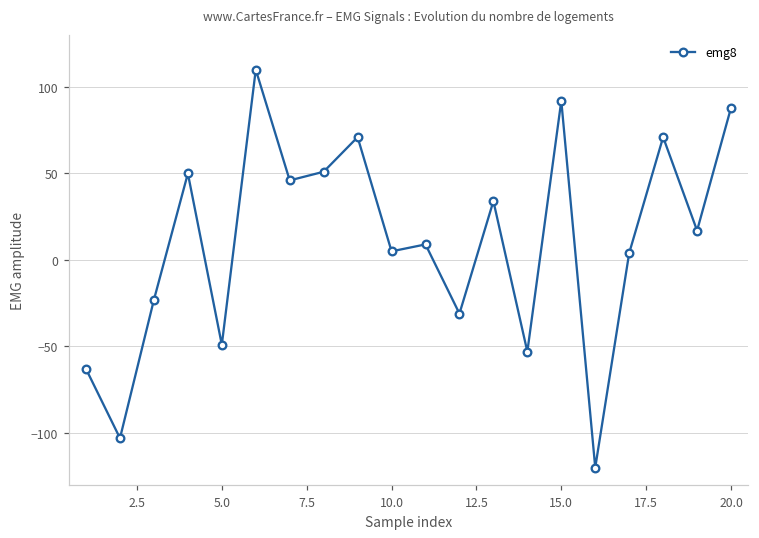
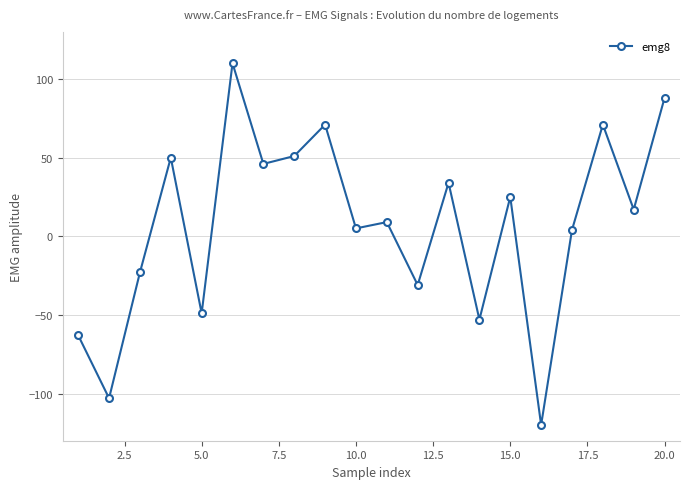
15.0: 92 -> 25
